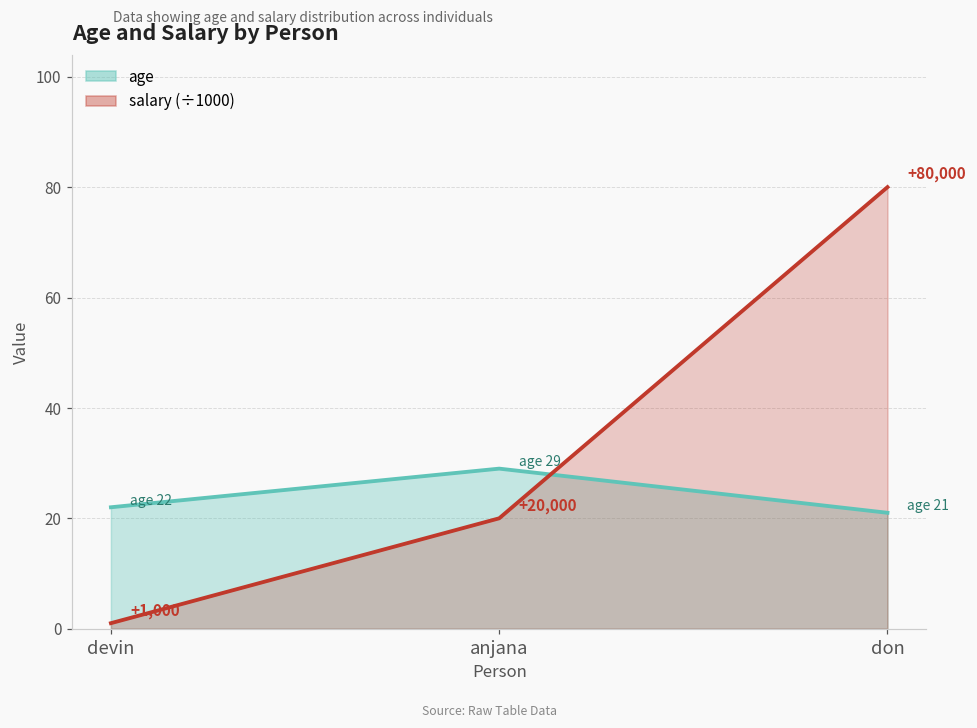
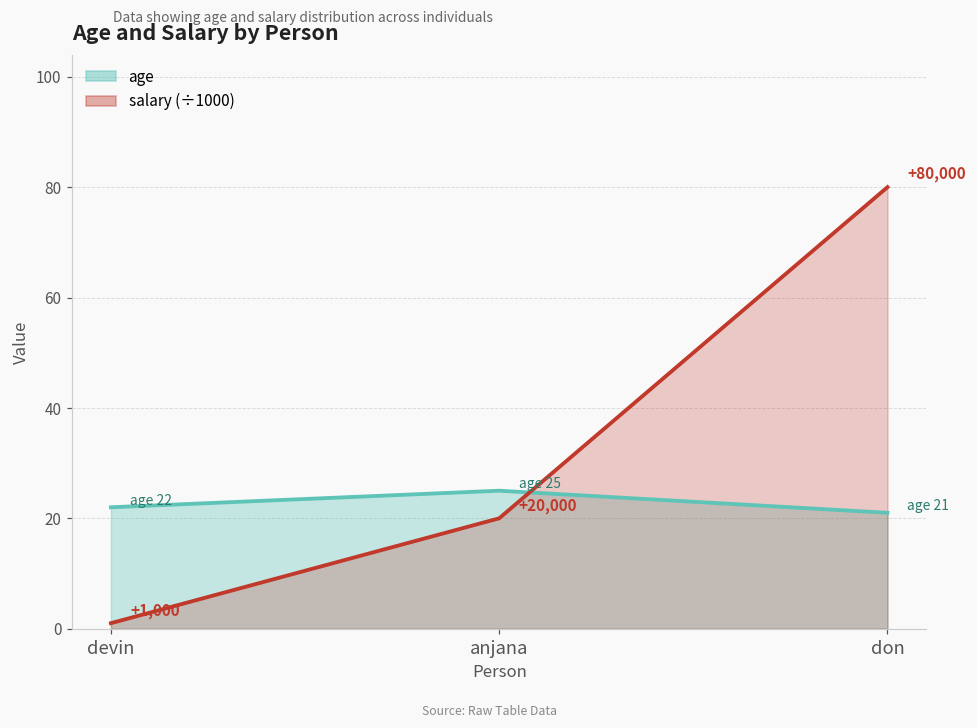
age, anjana: 29 -> 25
